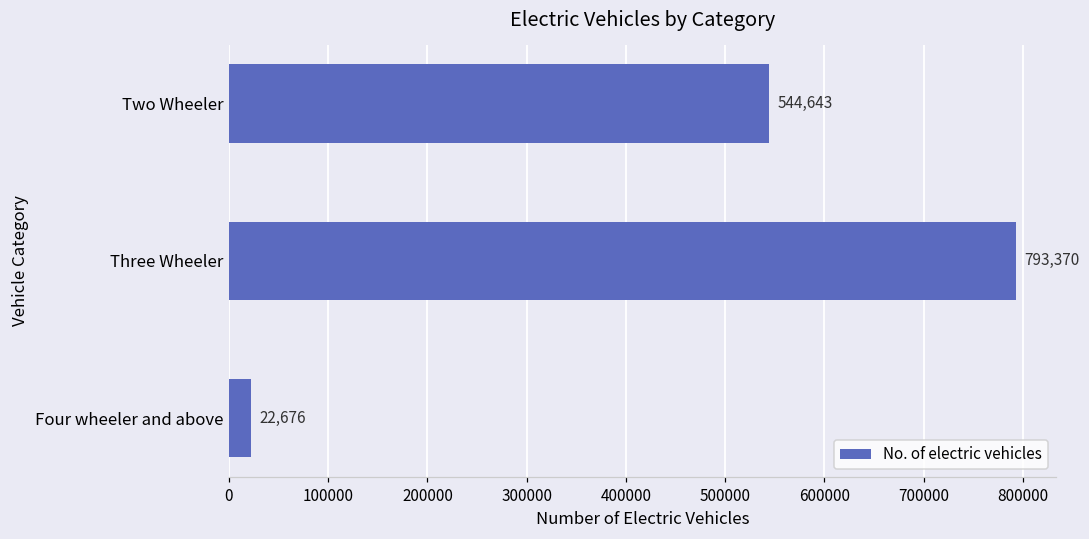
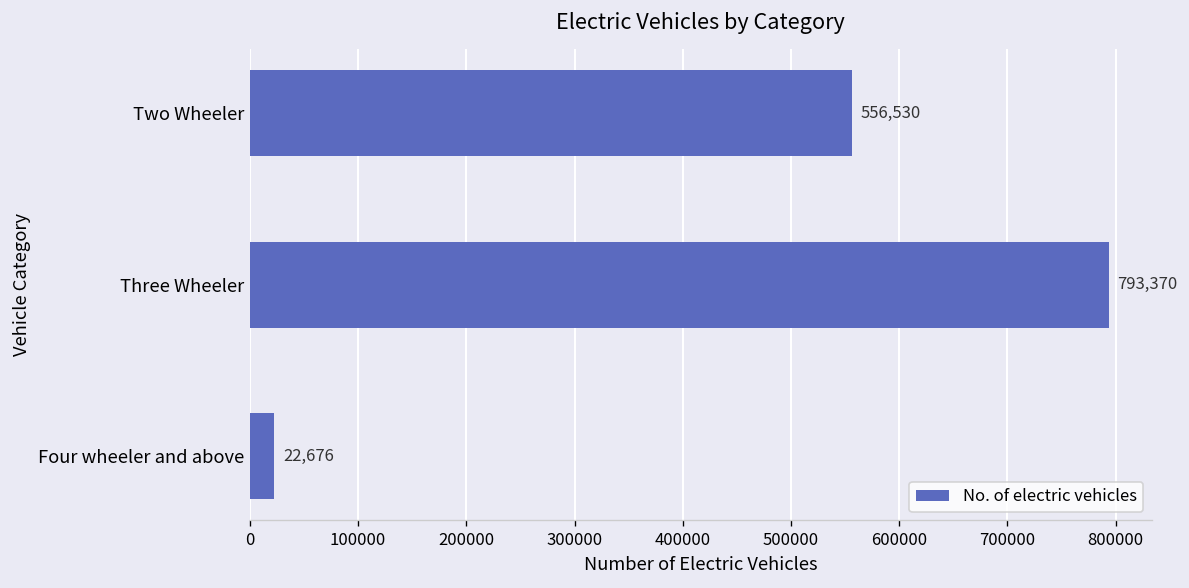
Two Wheeler: 544,643 -> 556,530
